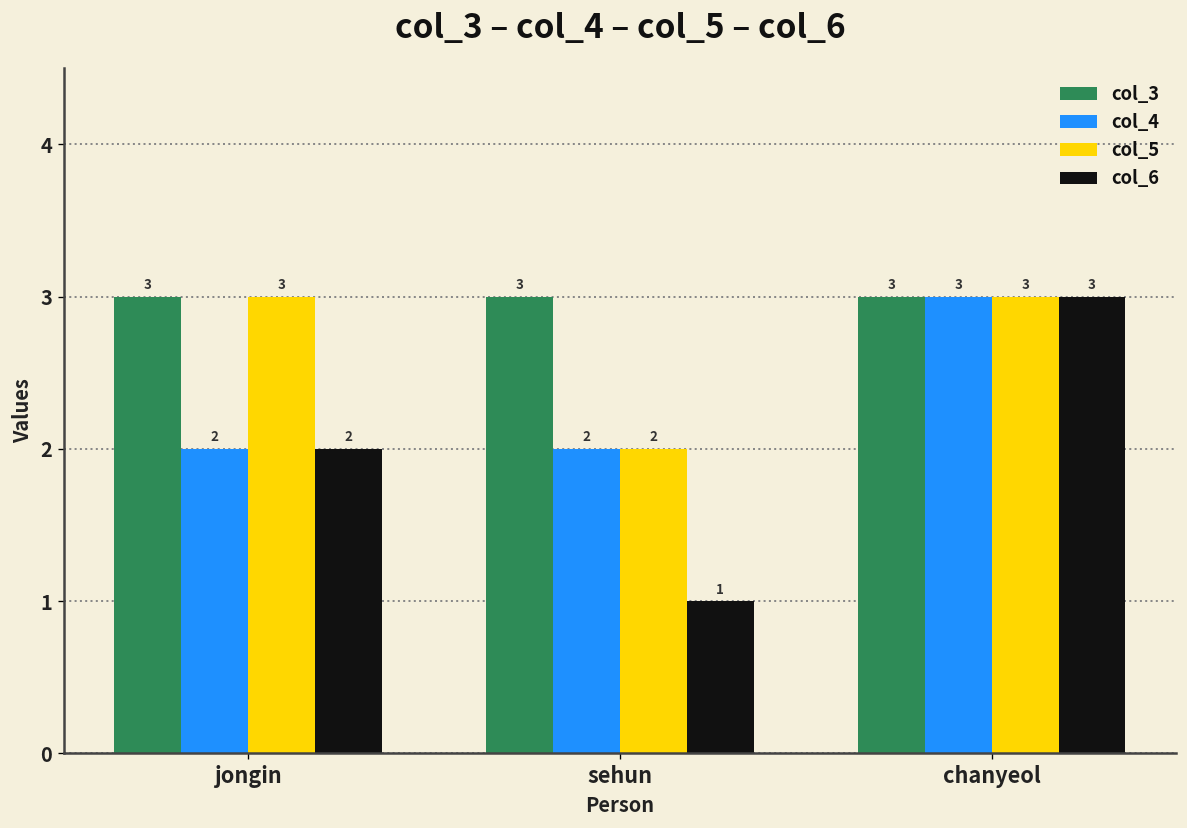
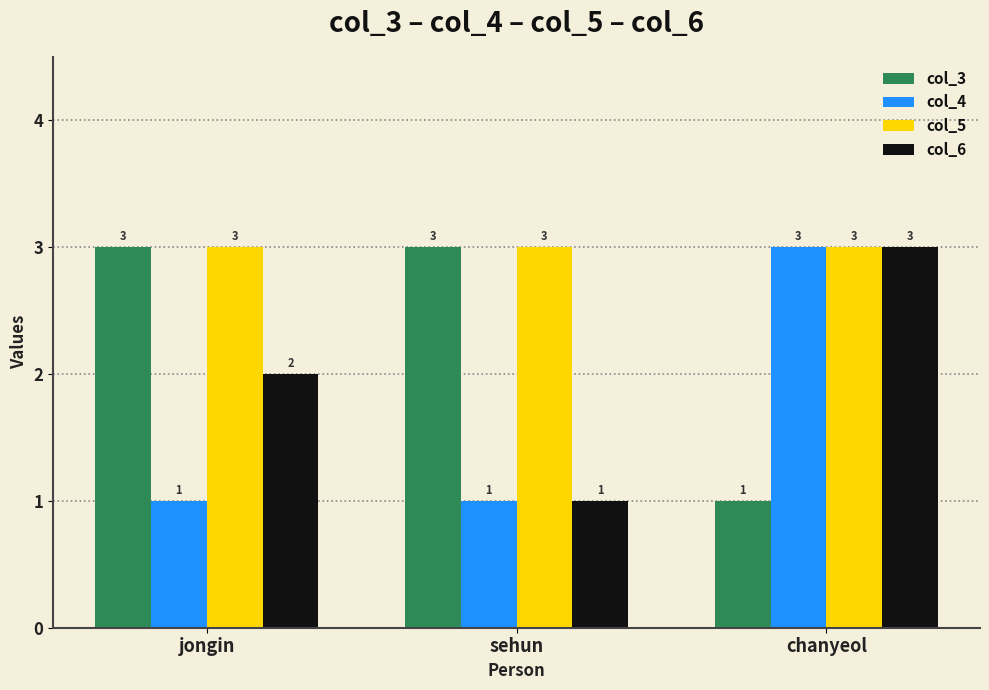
col_4, jongin: 2 -> 1
col_4, sehun: 2 -> 1
col_5, sehun: 2 -> 3
col_3, chanyeol: 3 -> 1
